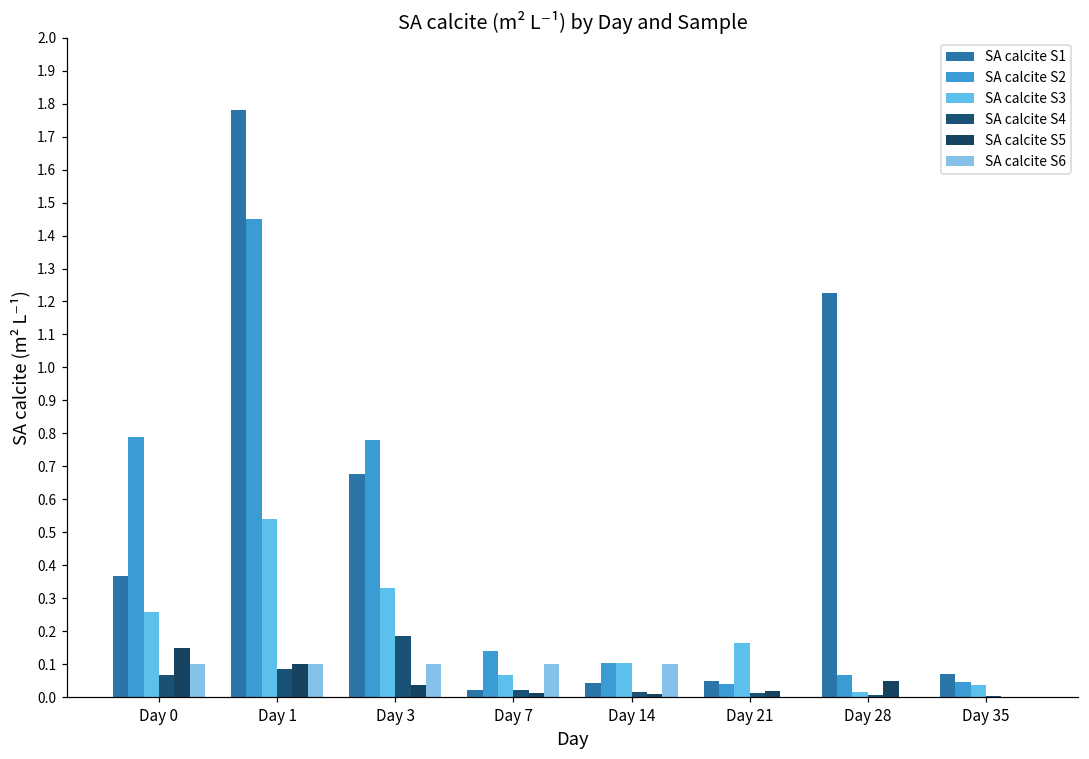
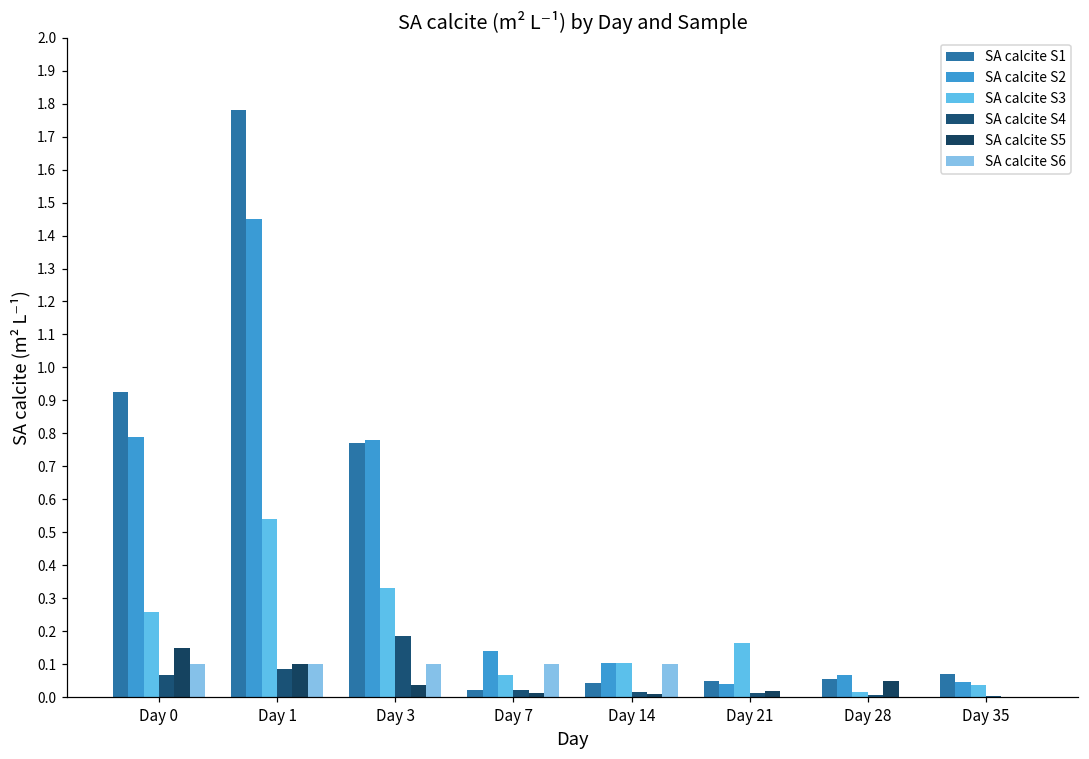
SA calcite S1, Day 0: 0.37 -> 0.92
SA calcite S1, Day 3: 0.68 -> 0.77
SA calcite S1, Day 28: 1.23 -> 0.06
